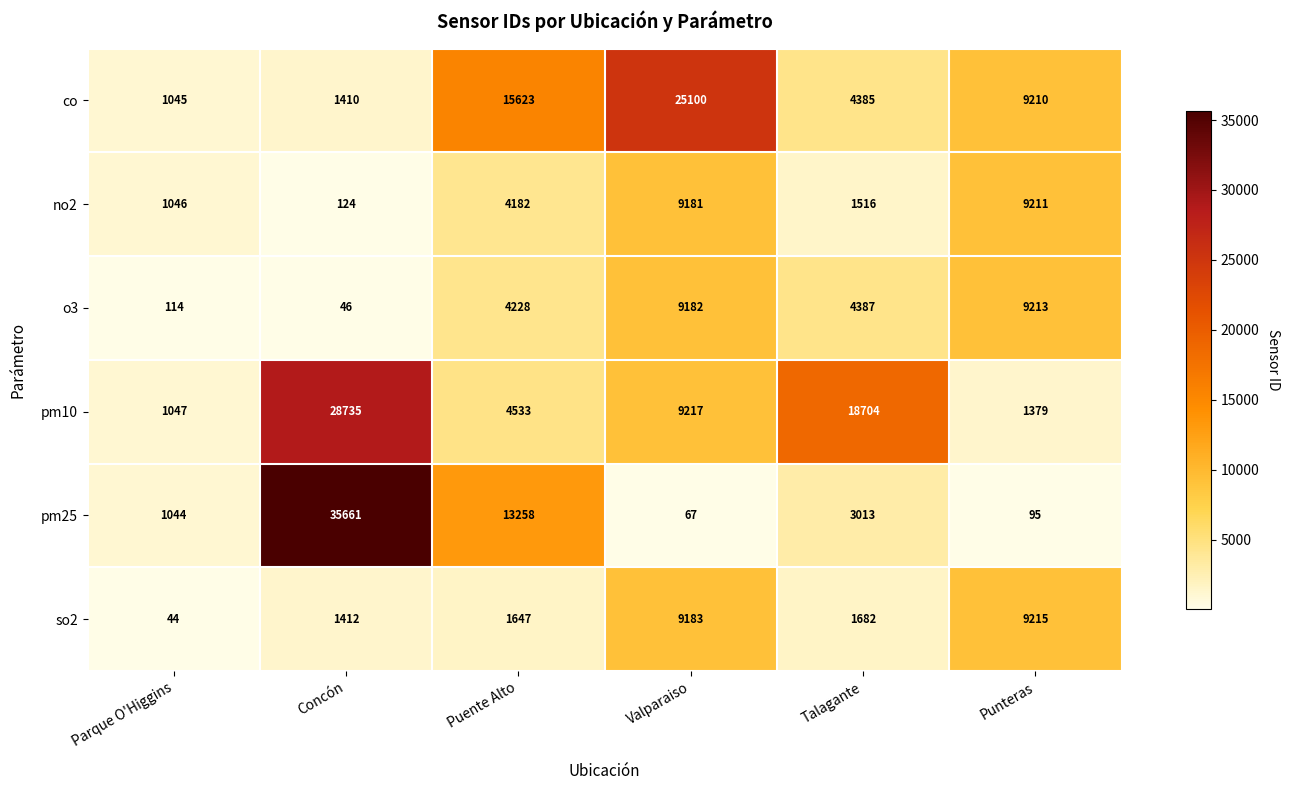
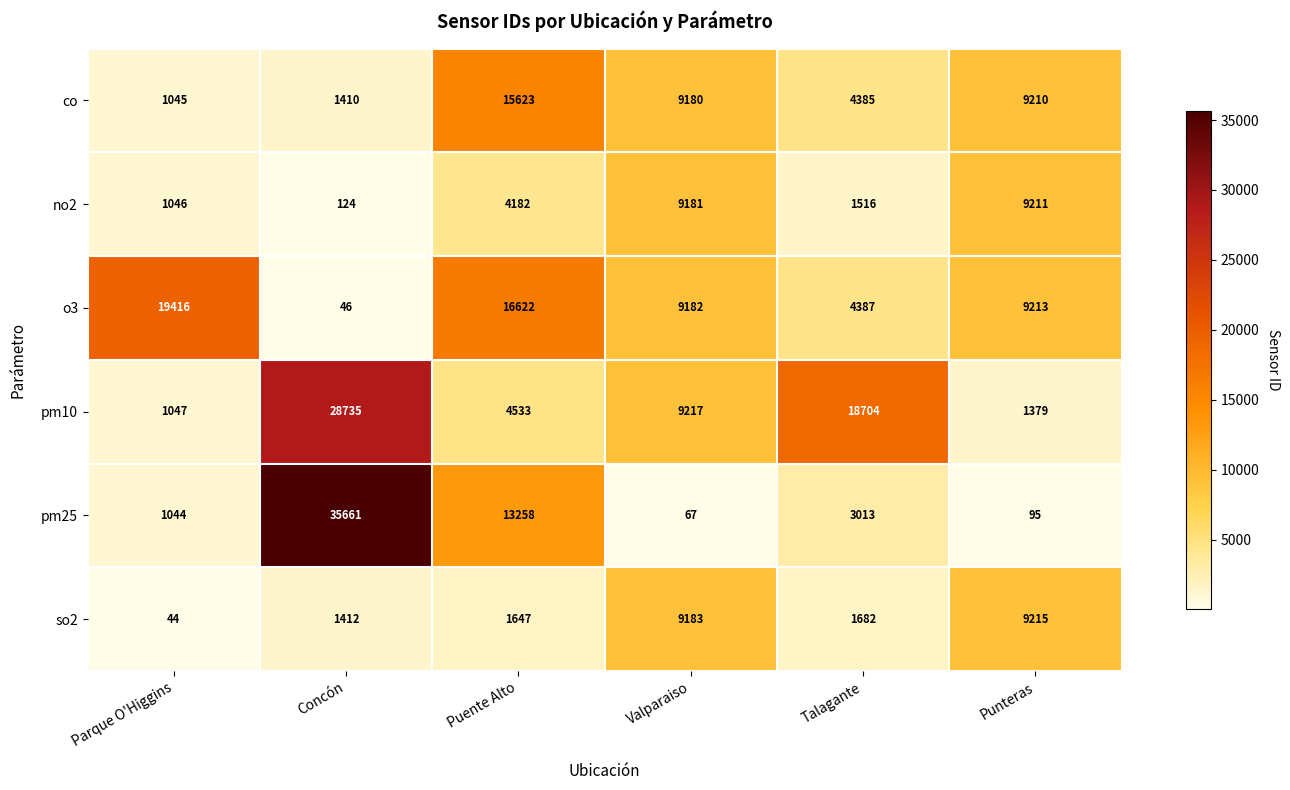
co, Valparaiso: 25100 -> 9180
o3, Parque O'Higgins: 114 -> 19416
o3, Puente Alto: 4228 -> 16622
